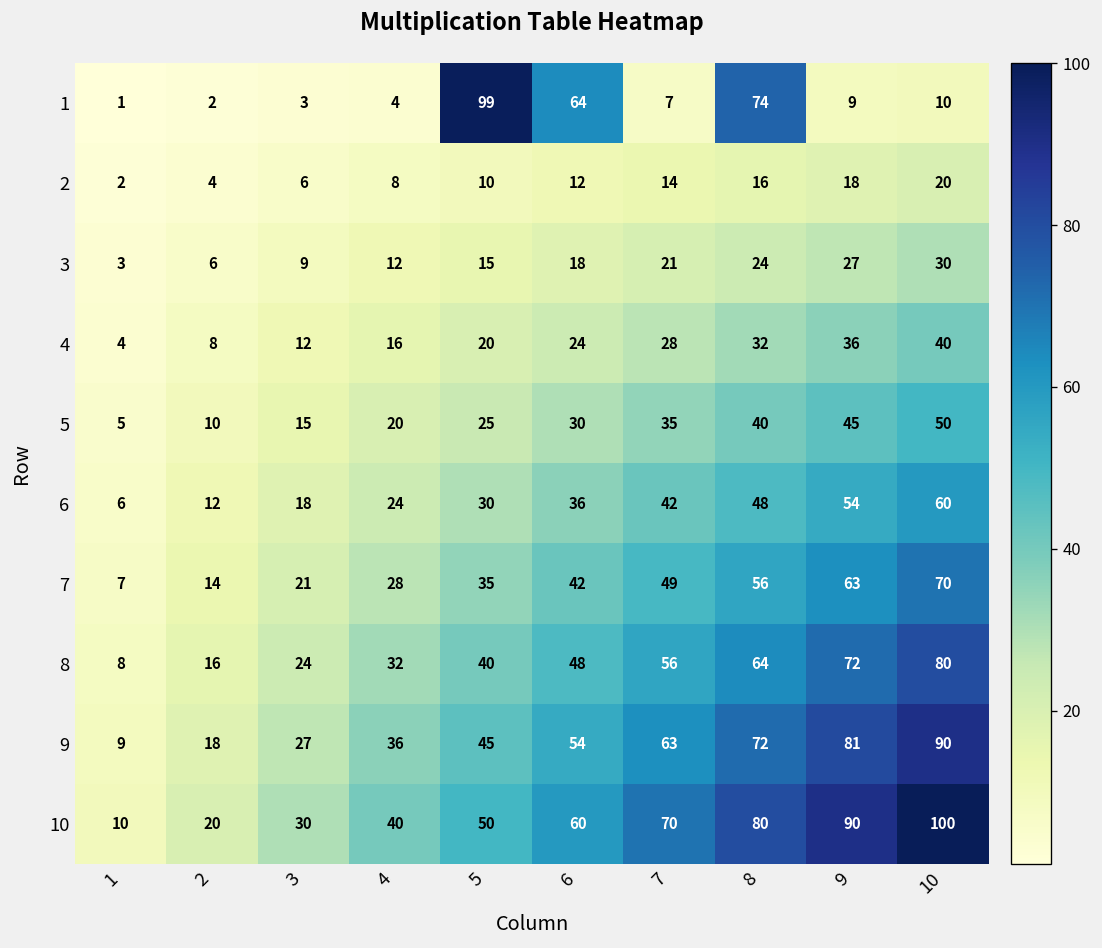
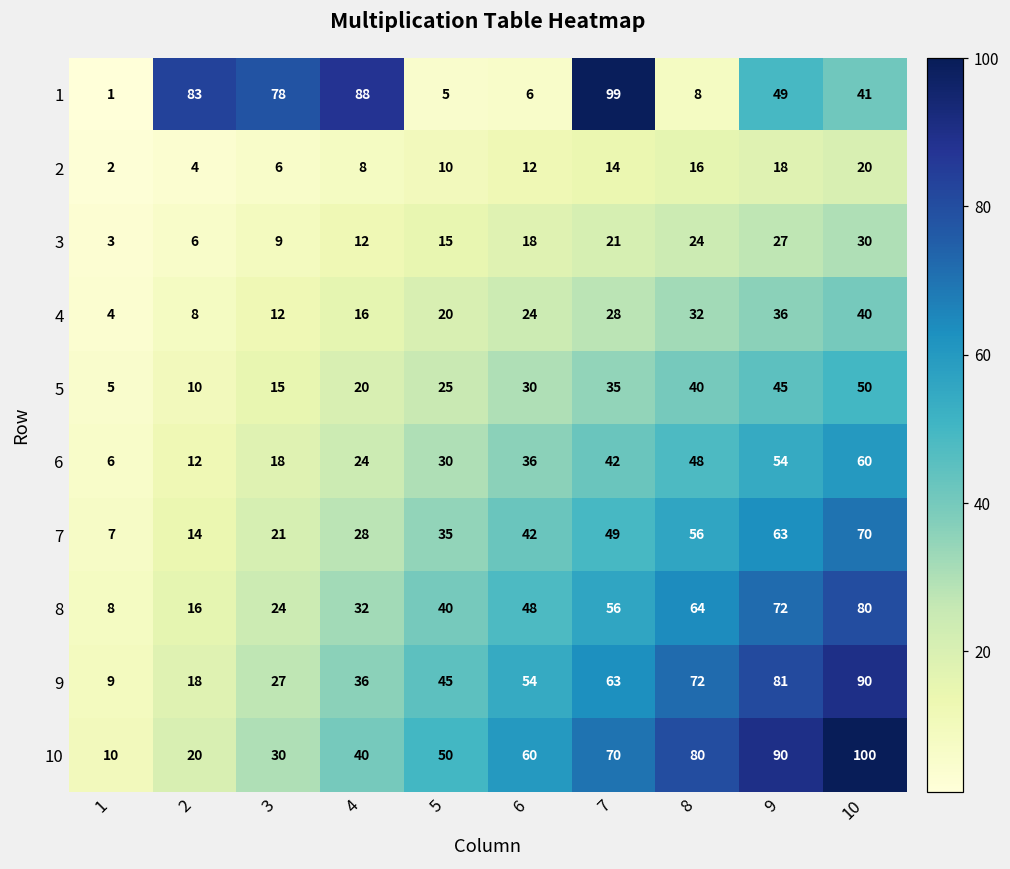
1, 2: 2 -> 83
1, 3: 3 -> 78
1, 4: 4 -> 88
1, 5: 99 -> 5
1, 6: 64 -> 6
1, 7: 7 -> 99
1, 8: 74 -> 8
1, 9: 9 -> 49
1, 10: 10 -> 41
